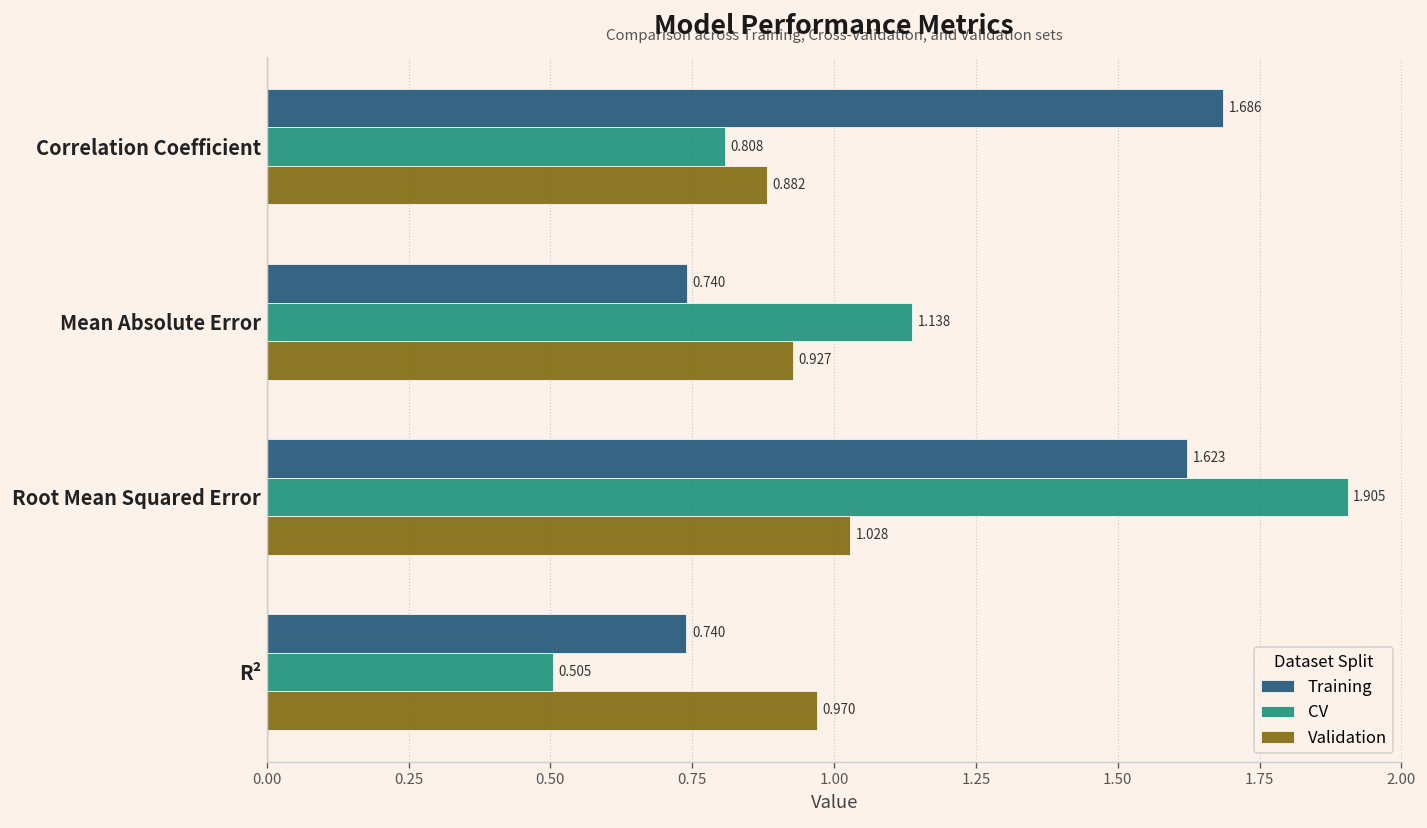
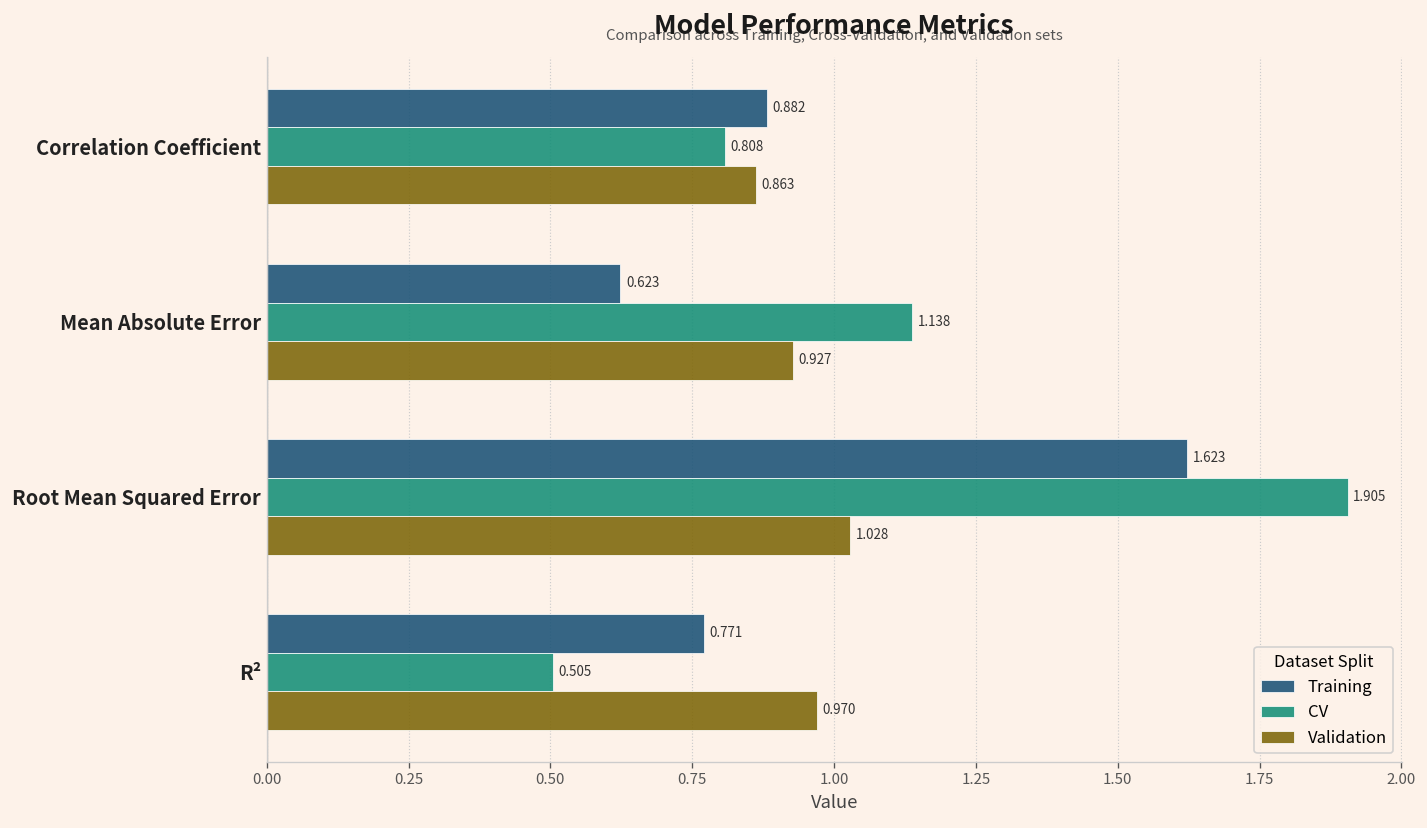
Training, Correlation Coefficient: 1.686 -> 0.882
Validation, Correlation Coefficient: 0.882 -> 0.863
Training, Mean Absolute Error: 0.740 -> 0.623
Training, R²: 0.740 -> 0.771
